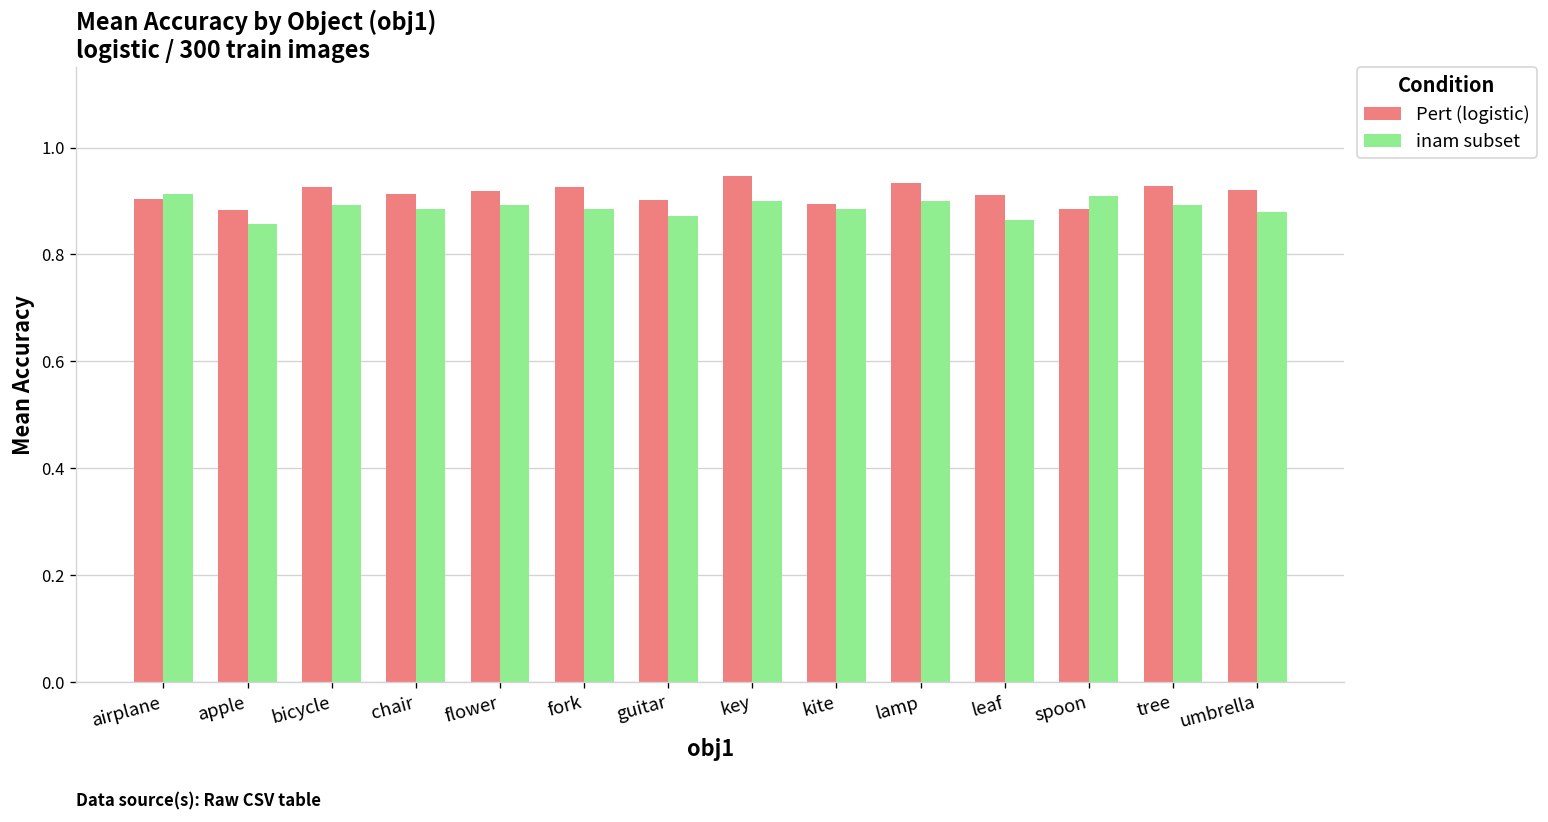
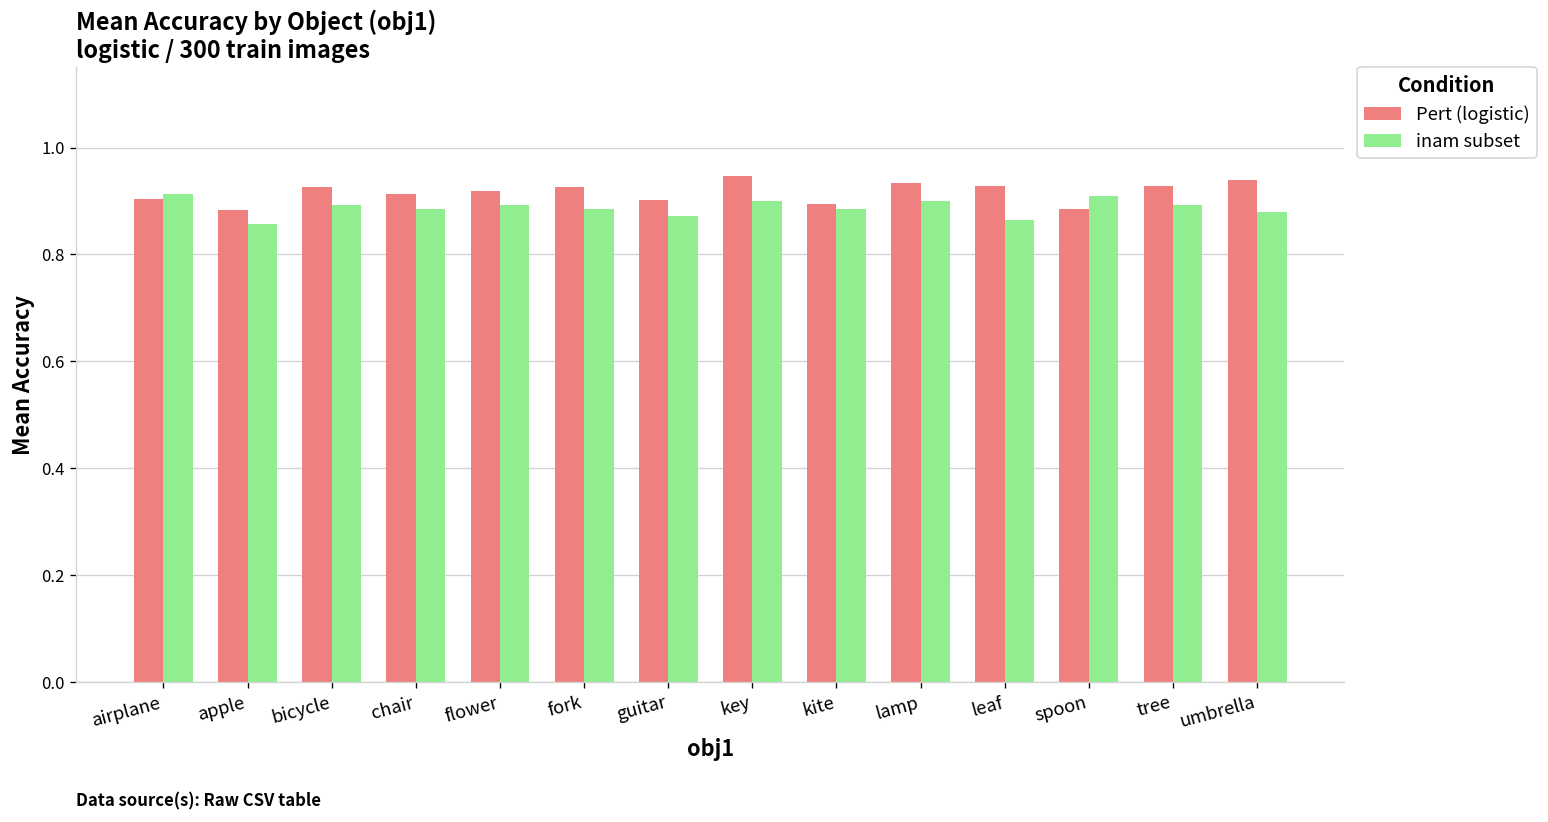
Pert (logistic), leaf: 0.91 -> 0.93
Pert (logistic), umbrella: 0.92 -> 0.94
